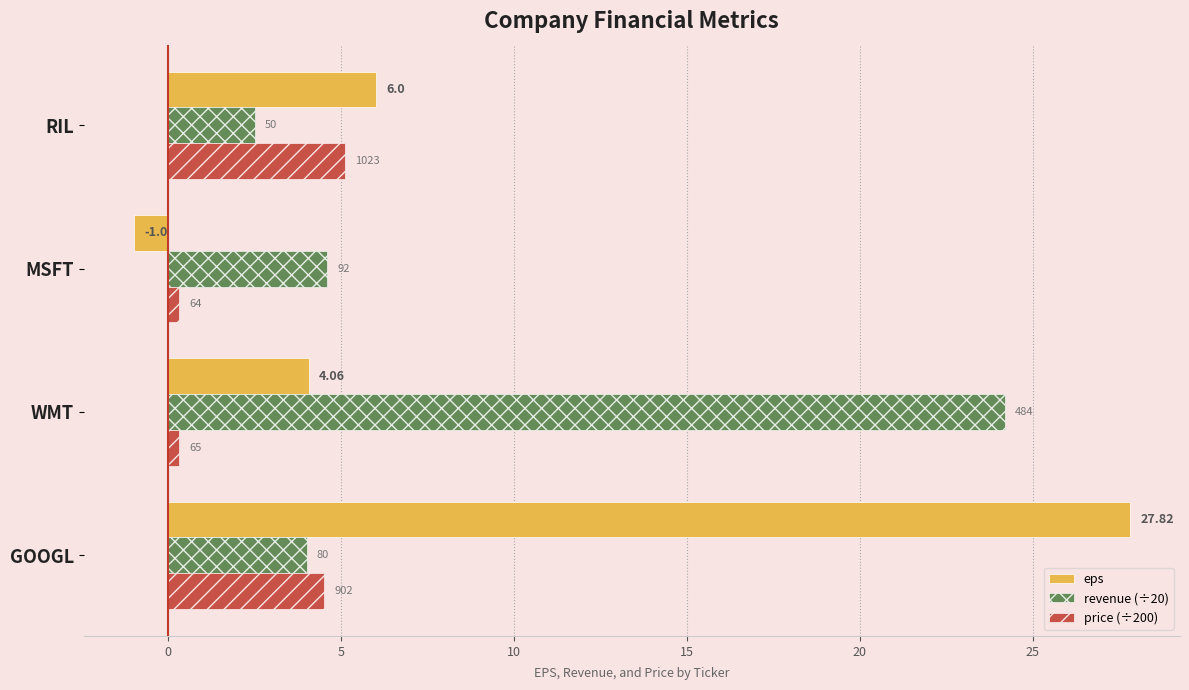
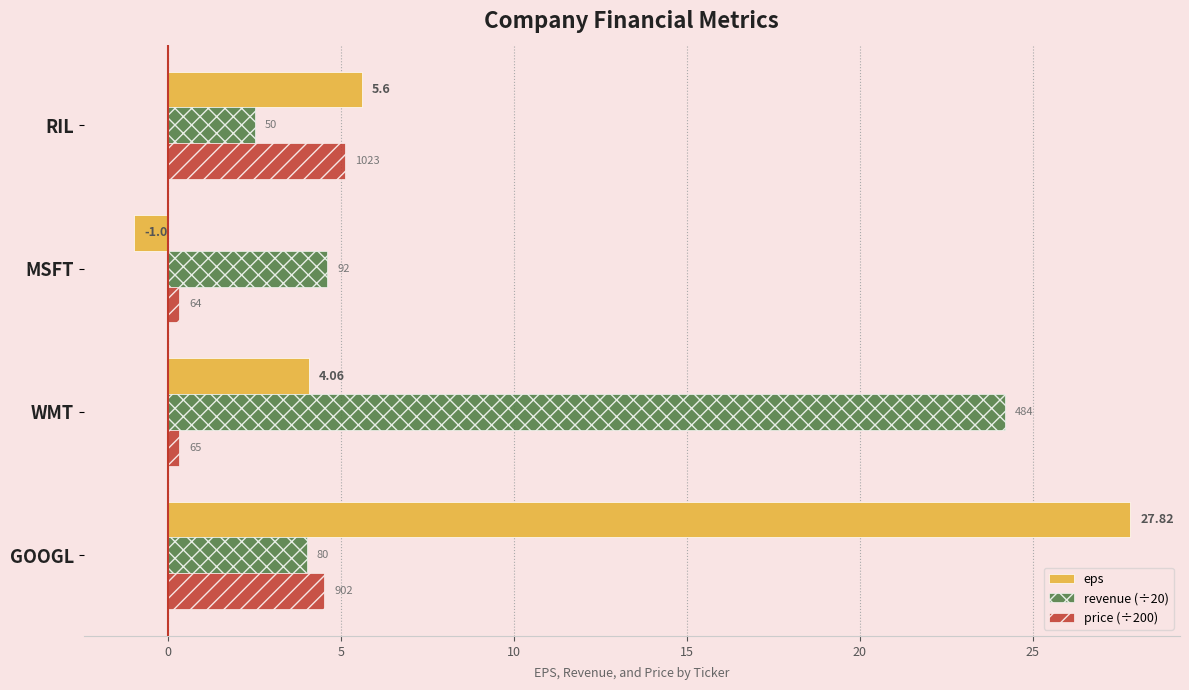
eps, RIL: 6.0 -> 5.6
